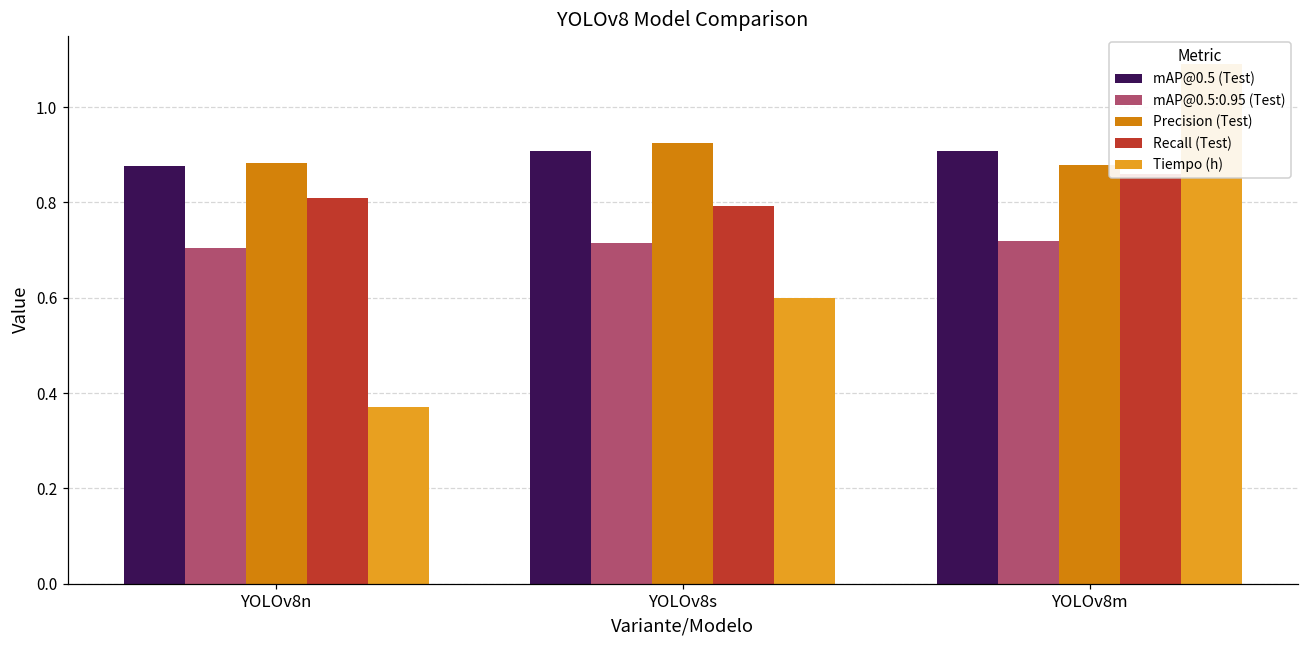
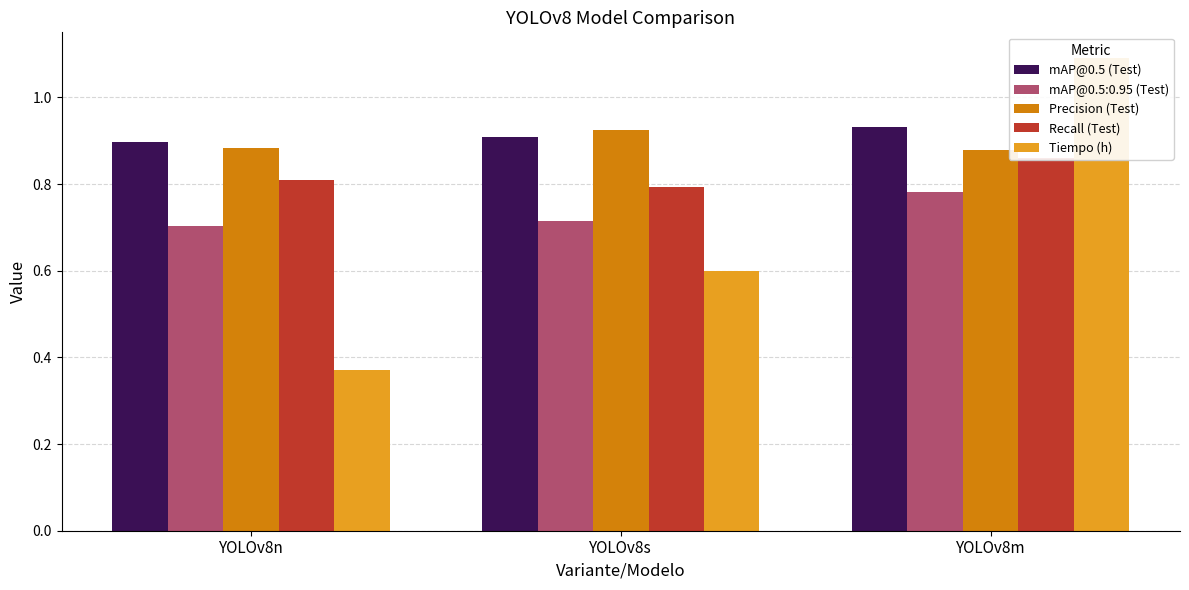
mAP@0.5 (Test), YOLOv8n: 0.88 -> 0.90
mAP@0.5 (Test), YOLOv8m: 0.91 -> 0.93
mAP@0.5:0.95 (Test), YOLOv8m: 0.72 -> 0.78
